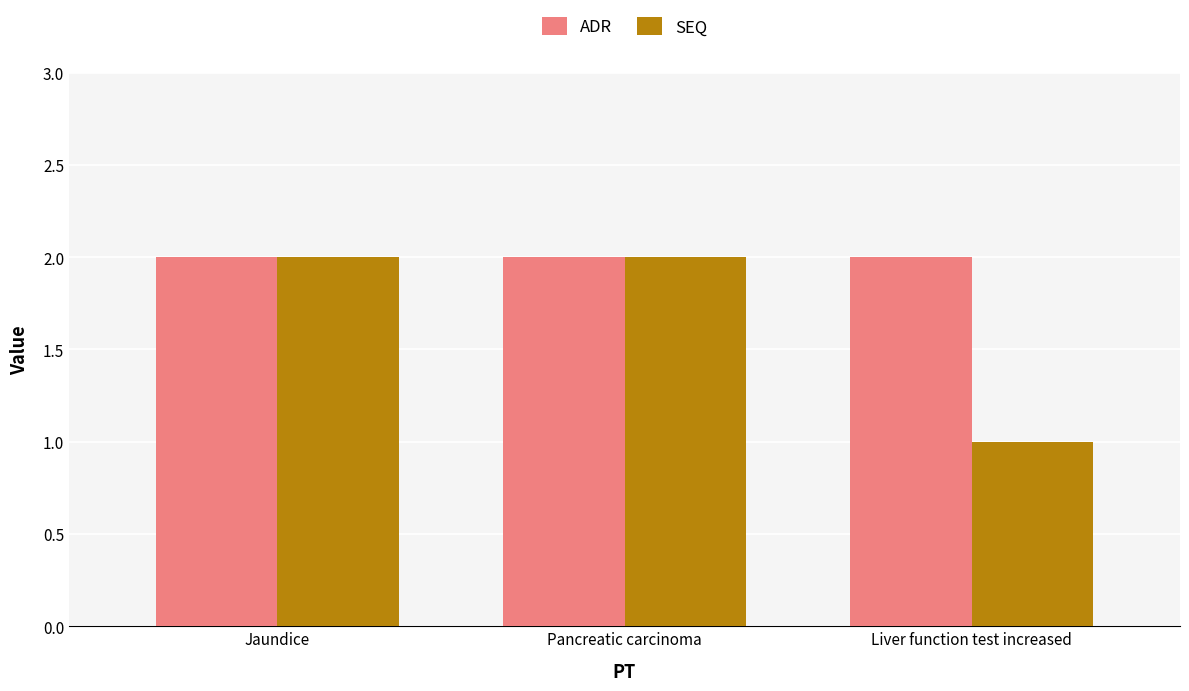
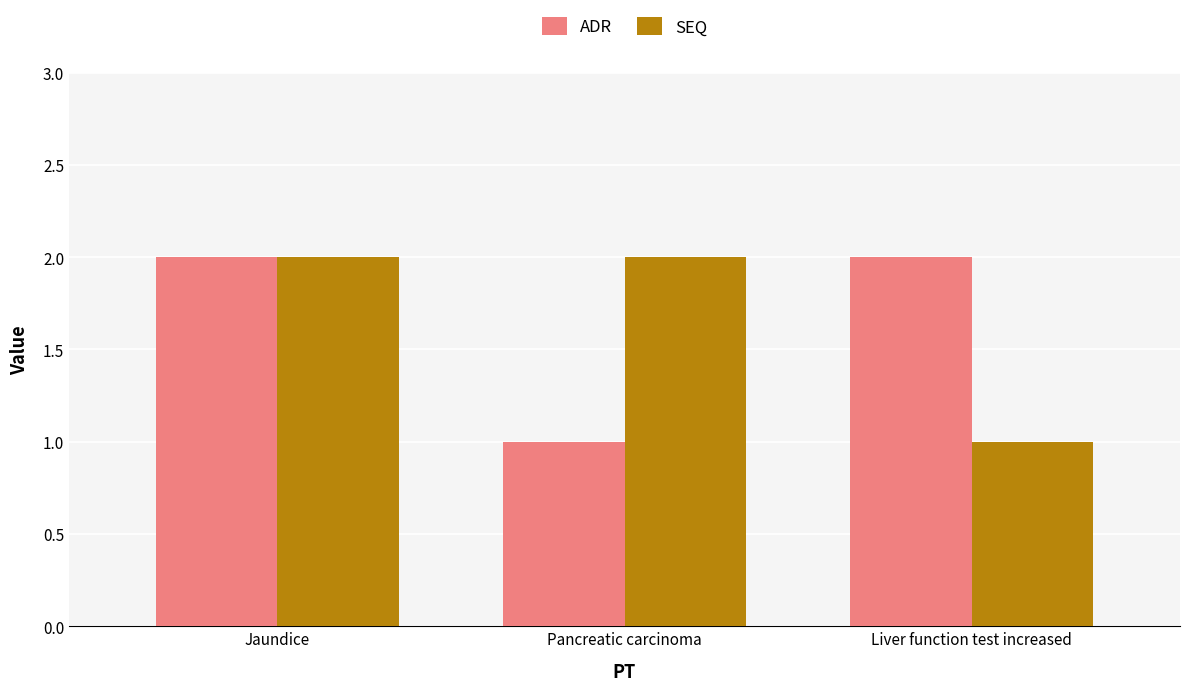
ADR, Pancreatic carcinoma: 2 -> 1
